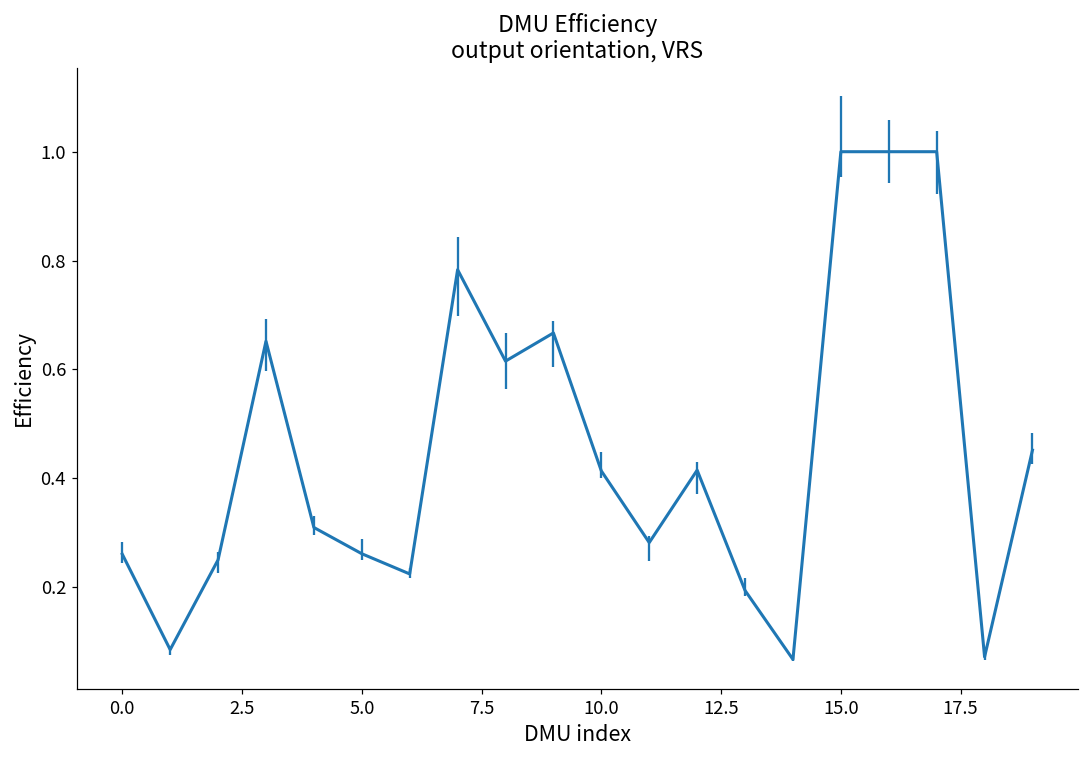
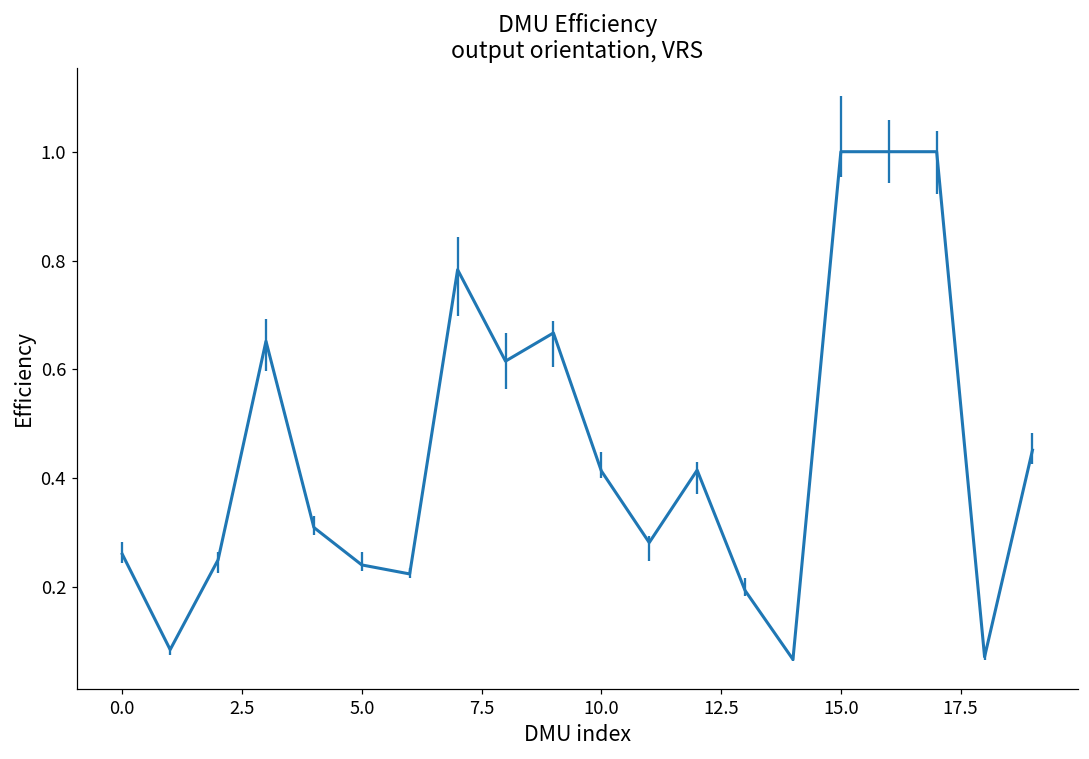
5.0: 0.26 -> 0.24
